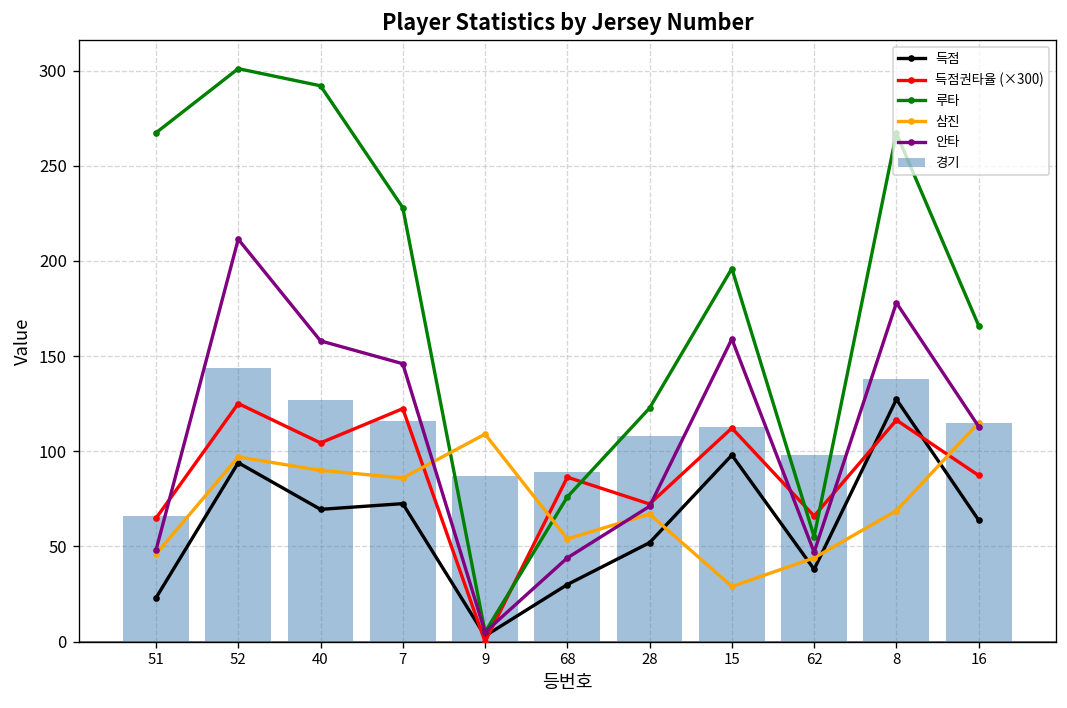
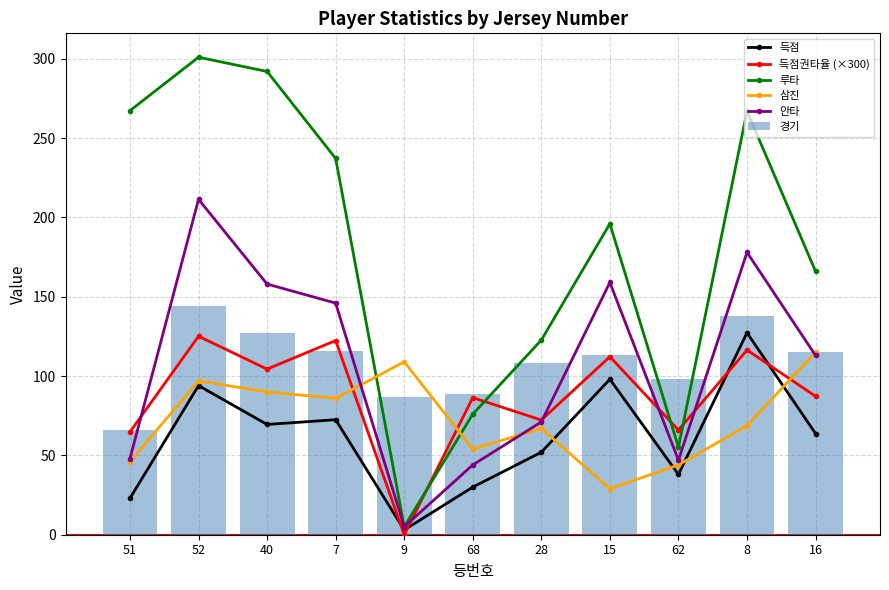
루타, 7: 228 -> 237
